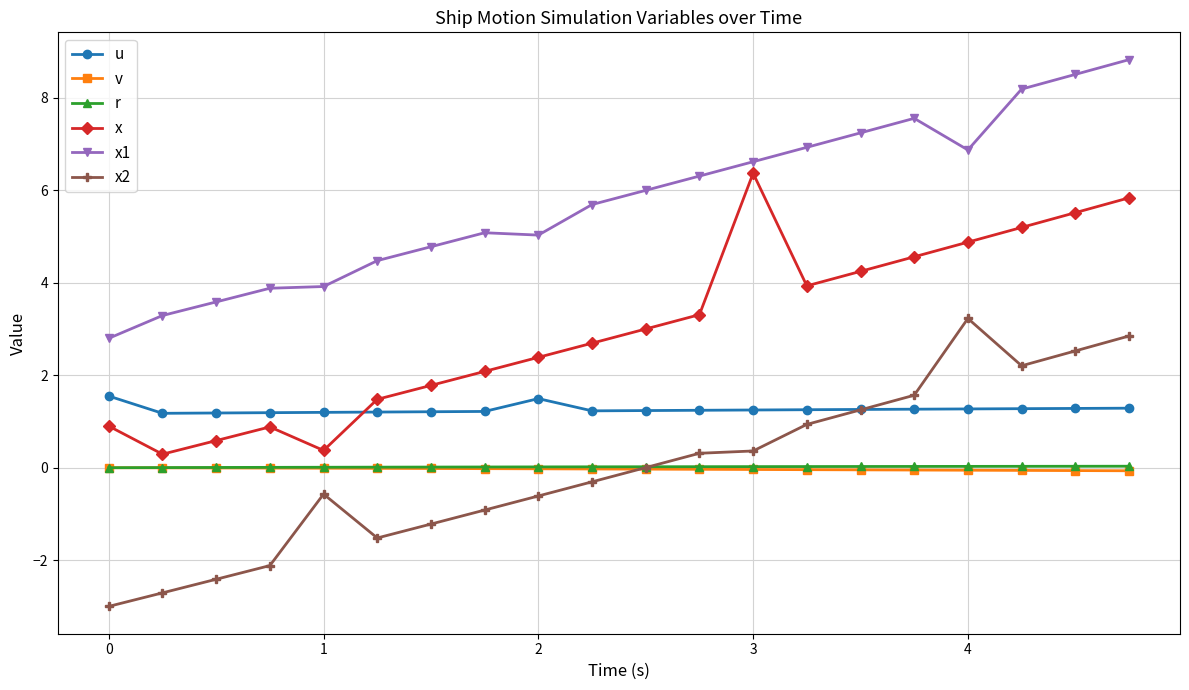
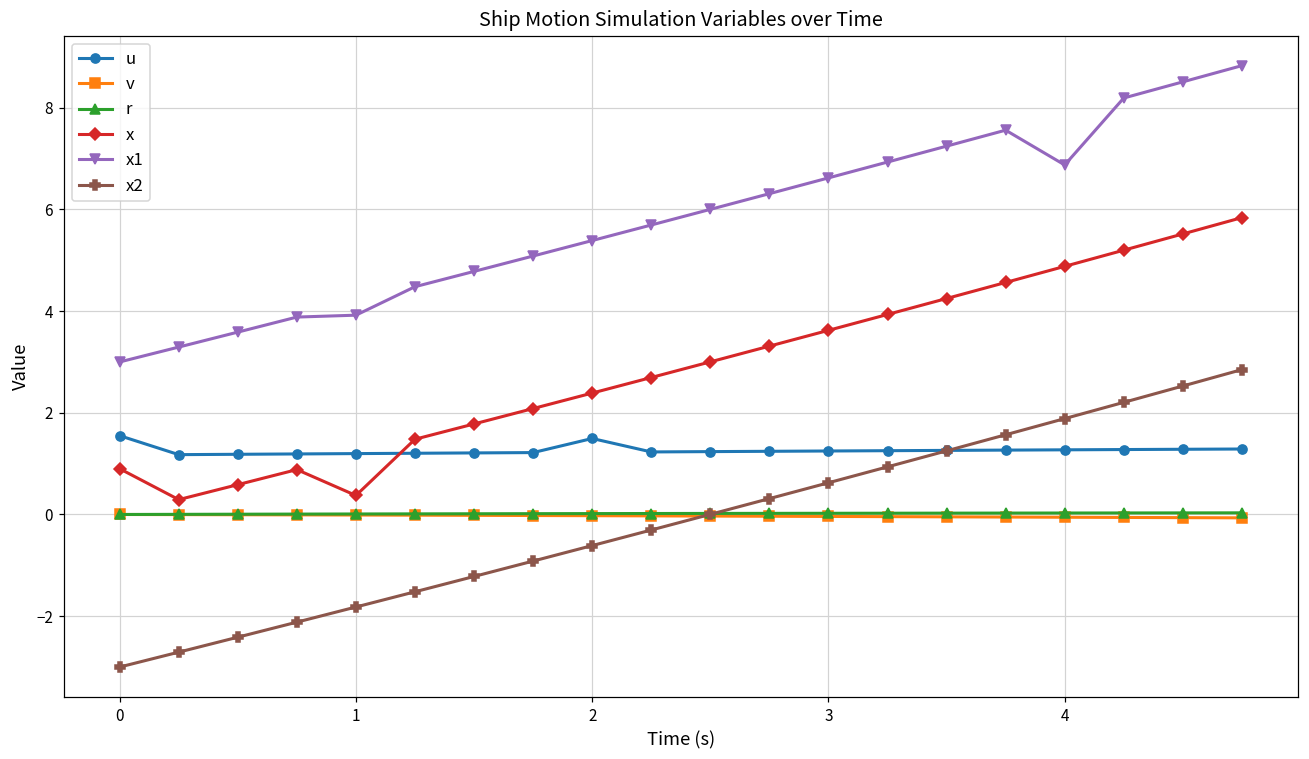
x1, 0: 2.8 -> 3.0
x2, 1: -0.6 -> -1.8
x1, 2: 5.0 -> 5.4
x, 3: 6.4 -> 3.6
x2, 3: 0.4 -> 0.6
x2, 4: 3.2 -> 1.9
